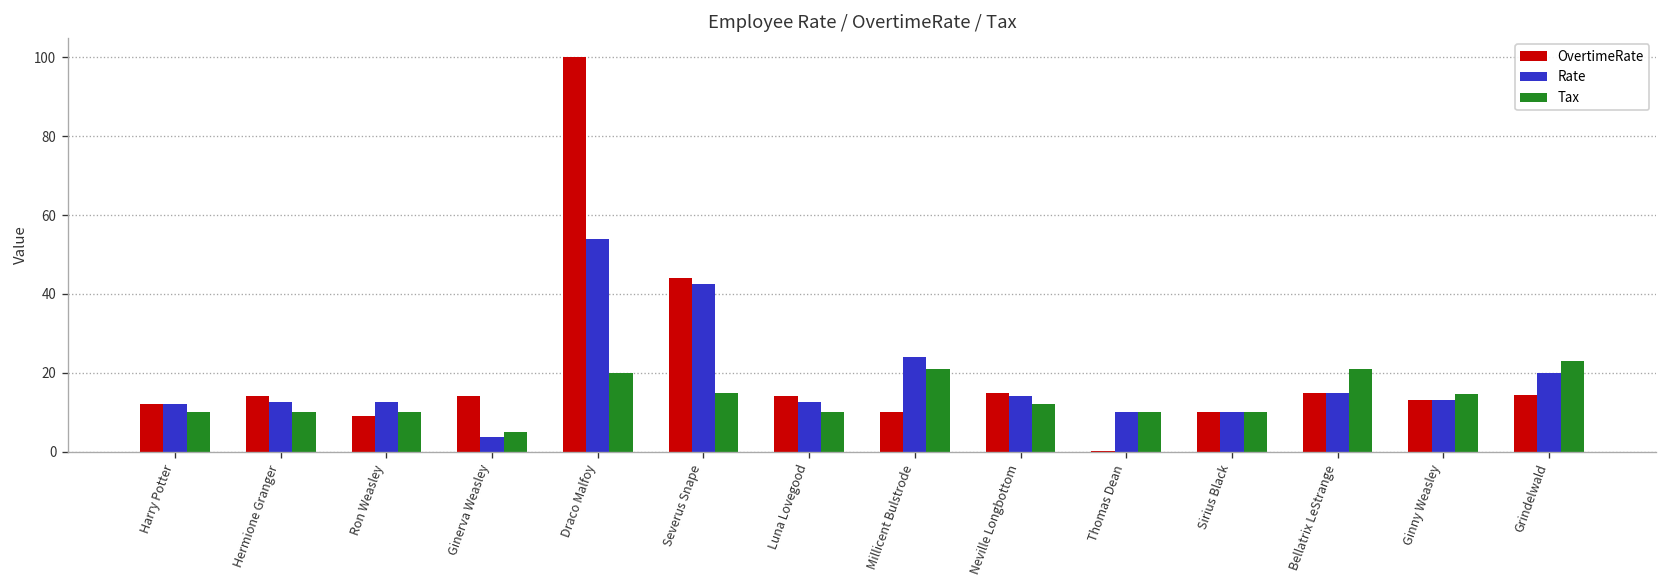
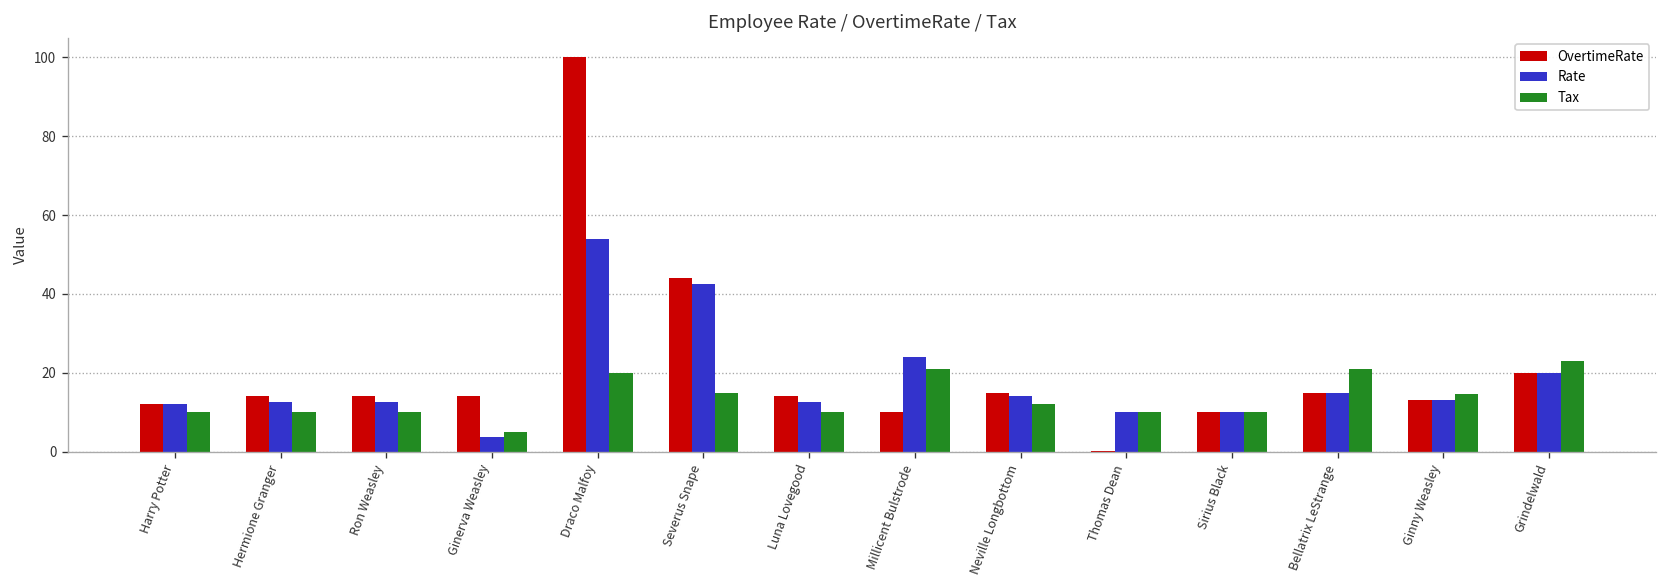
OvertimeRate, Ron Weasley: 9 -> 14
OvertimeRate, Grindelwald: 14 -> 20
